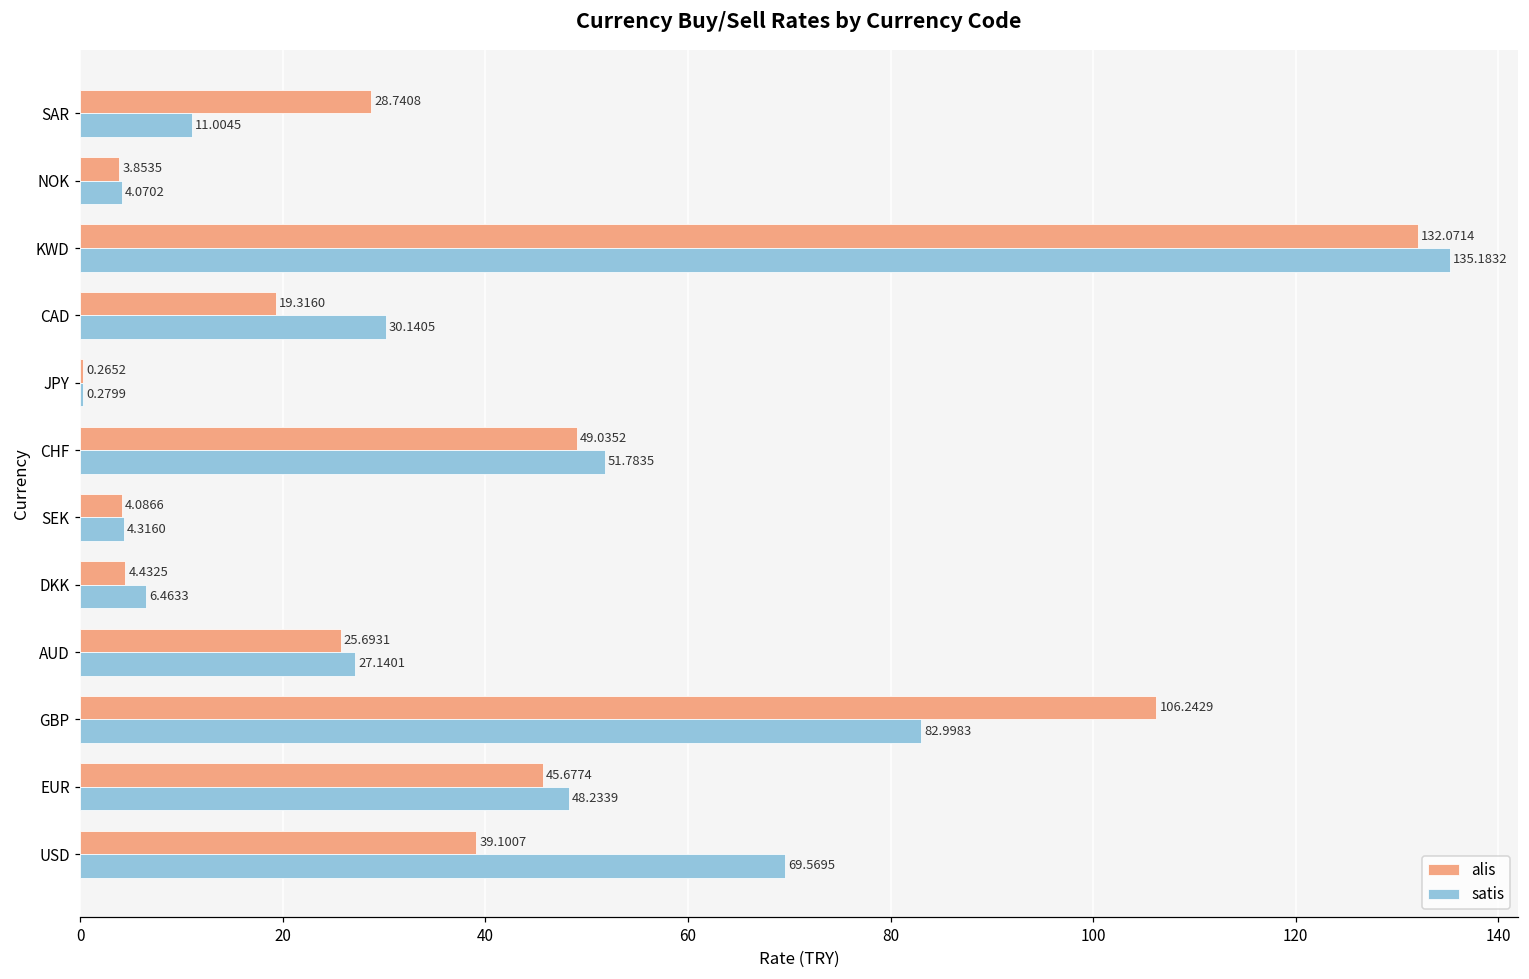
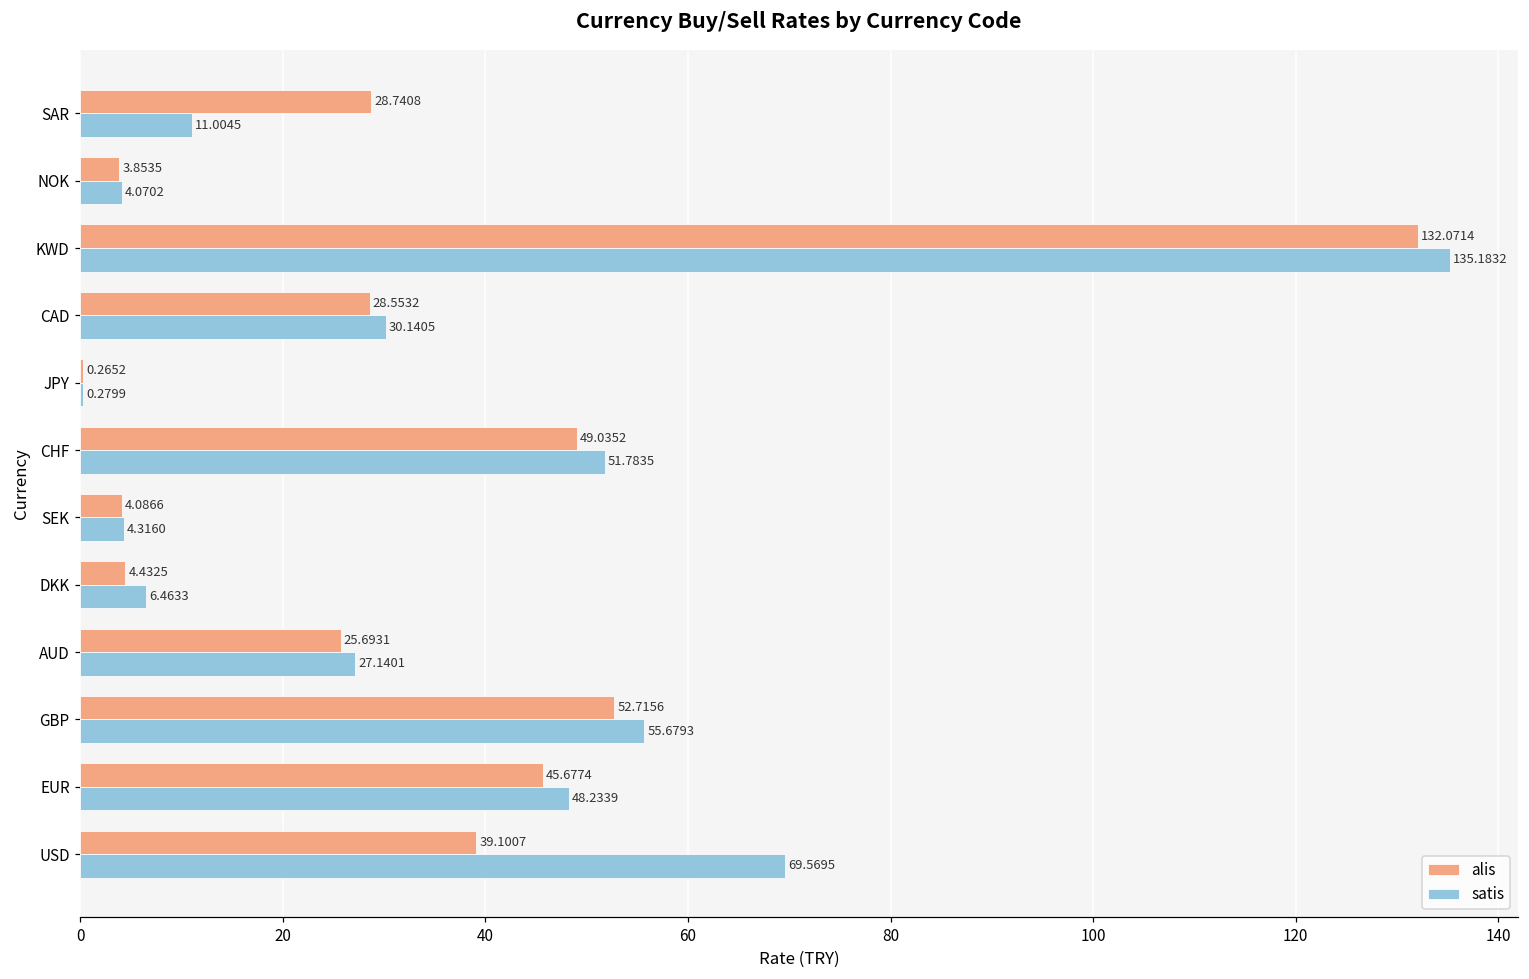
alis, CAD: 19.3160 -> 28.5532
alis, GBP: 106.2429 -> 52.7156
satis, GBP: 82.9983 -> 55.6793
